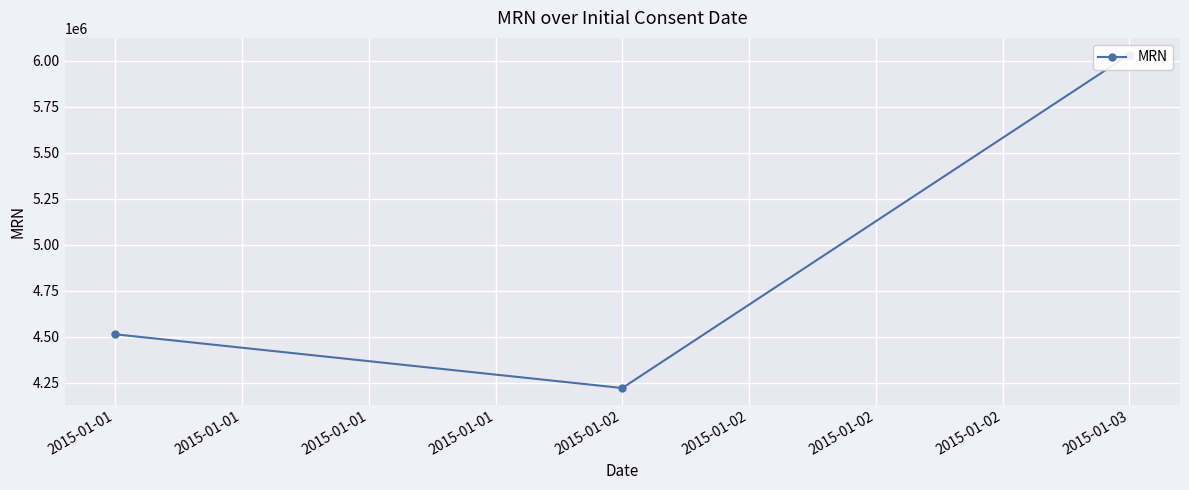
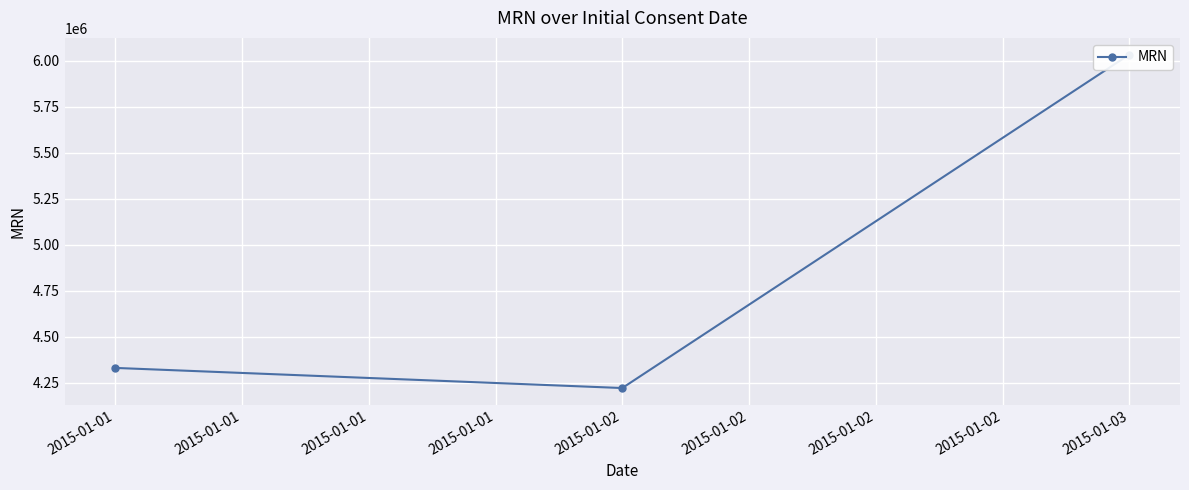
2015-01-01: 4510000 -> 4330000
